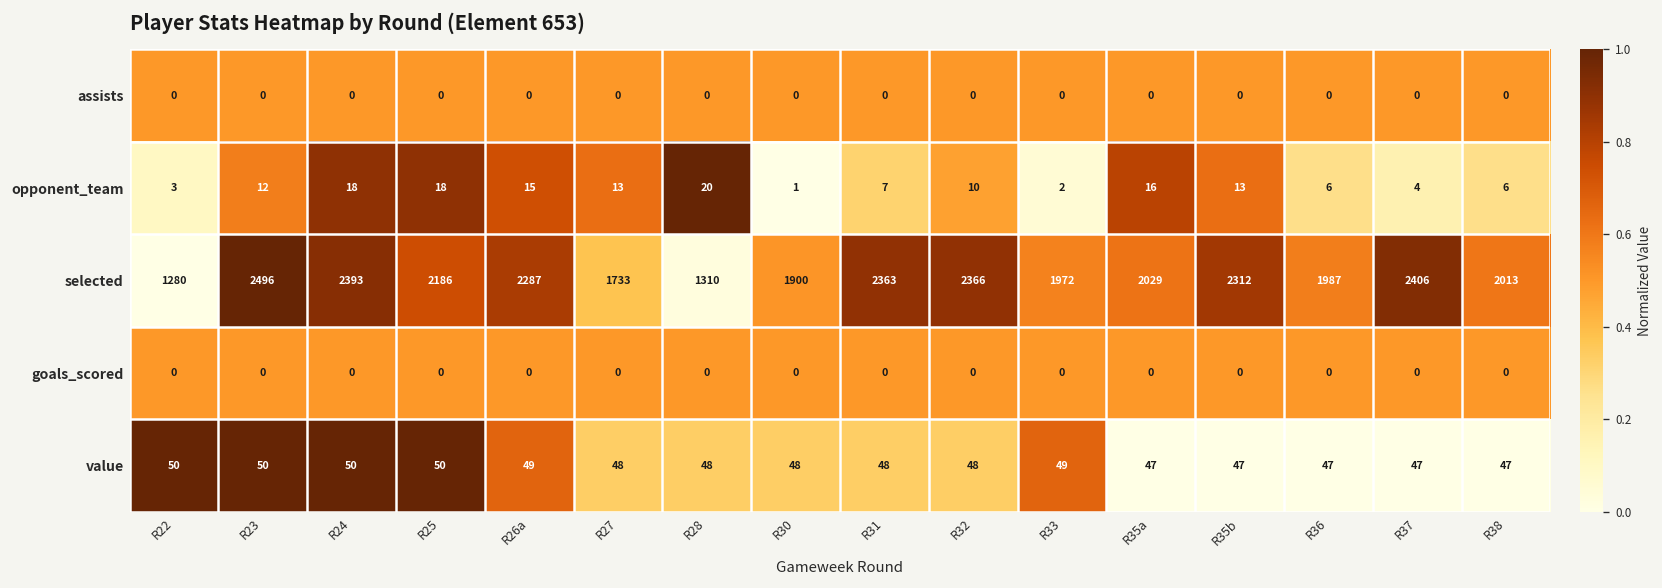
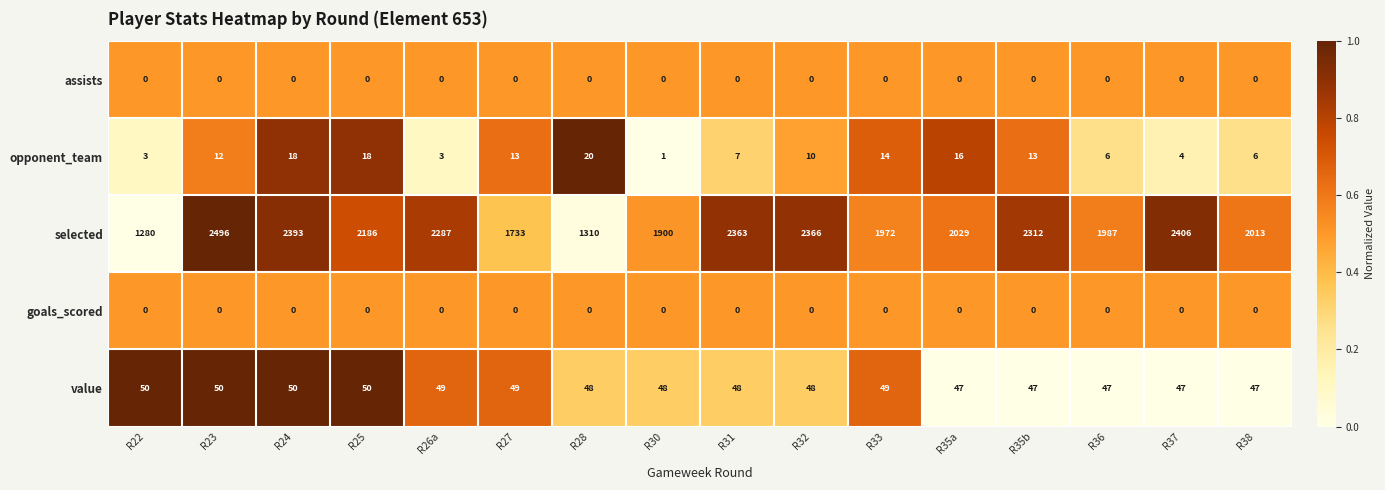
opponent_team, R26a: 15 -> 3
opponent_team, R33: 2 -> 14
value, R27: 48 -> 49
